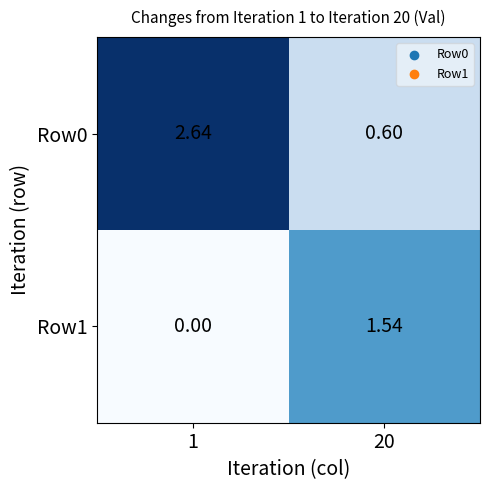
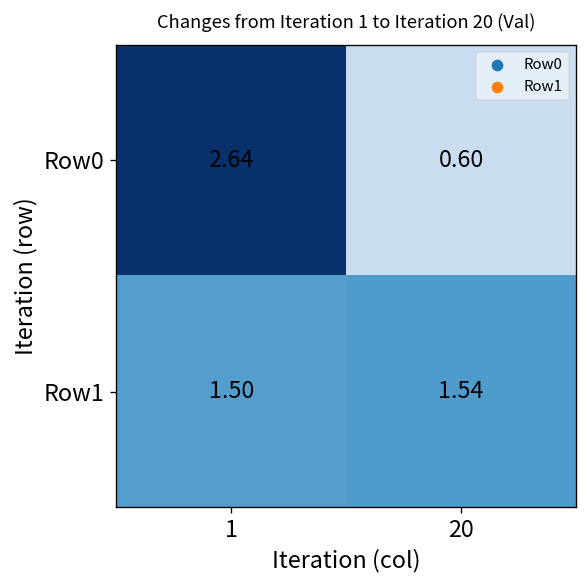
Row1, 1: 0.00 -> 1.50
